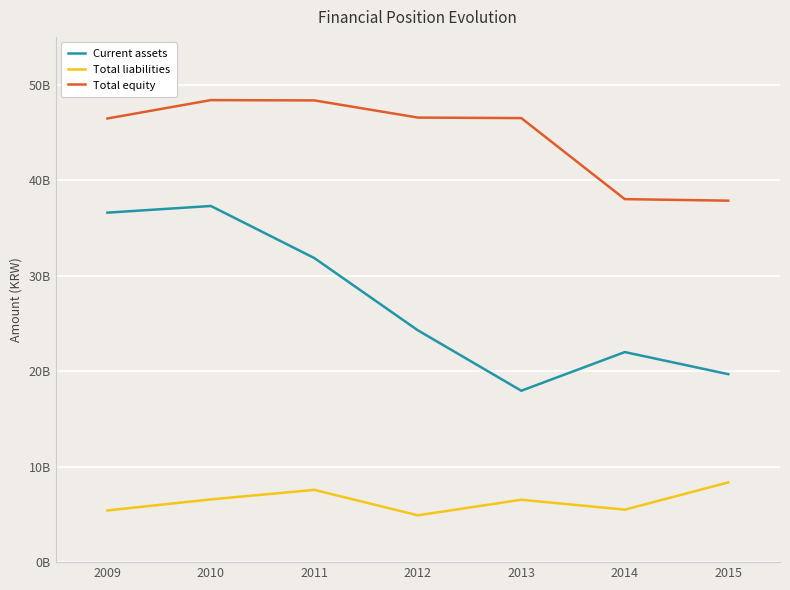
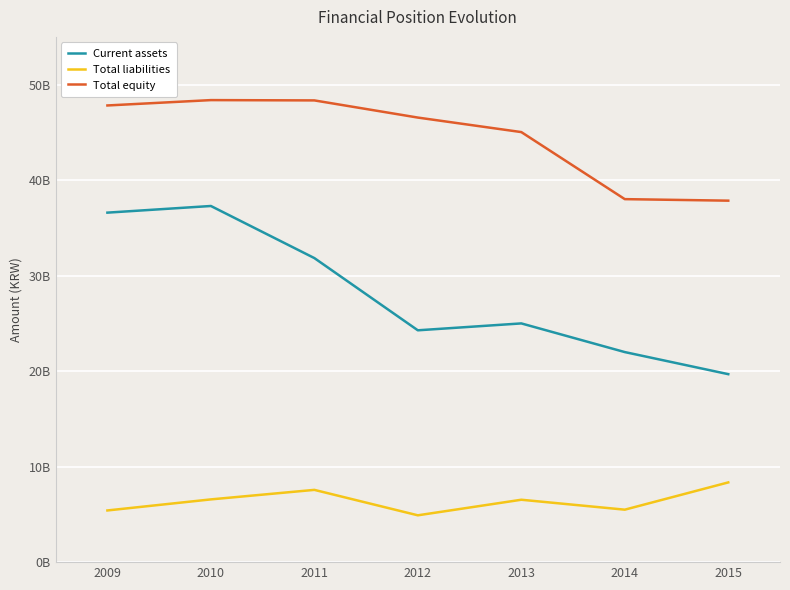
Total equity, 2009: 46000000000 -> 48000000000
Current assets, 2013: 18000000000 -> 25000000000
Total equity, 2013: 46000000000 -> 45000000000
